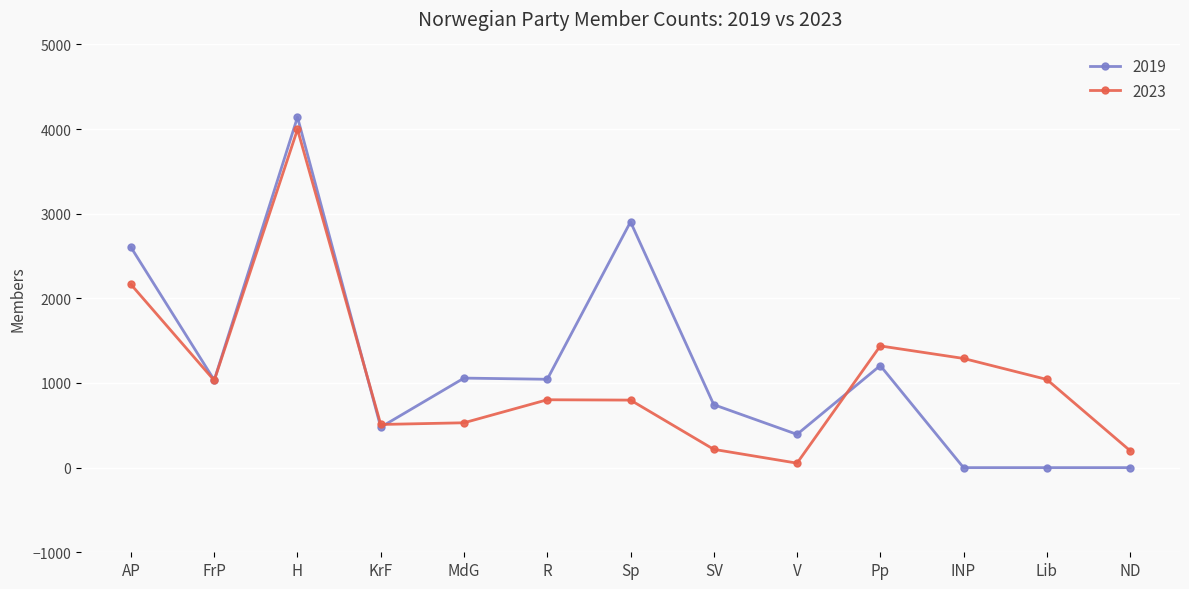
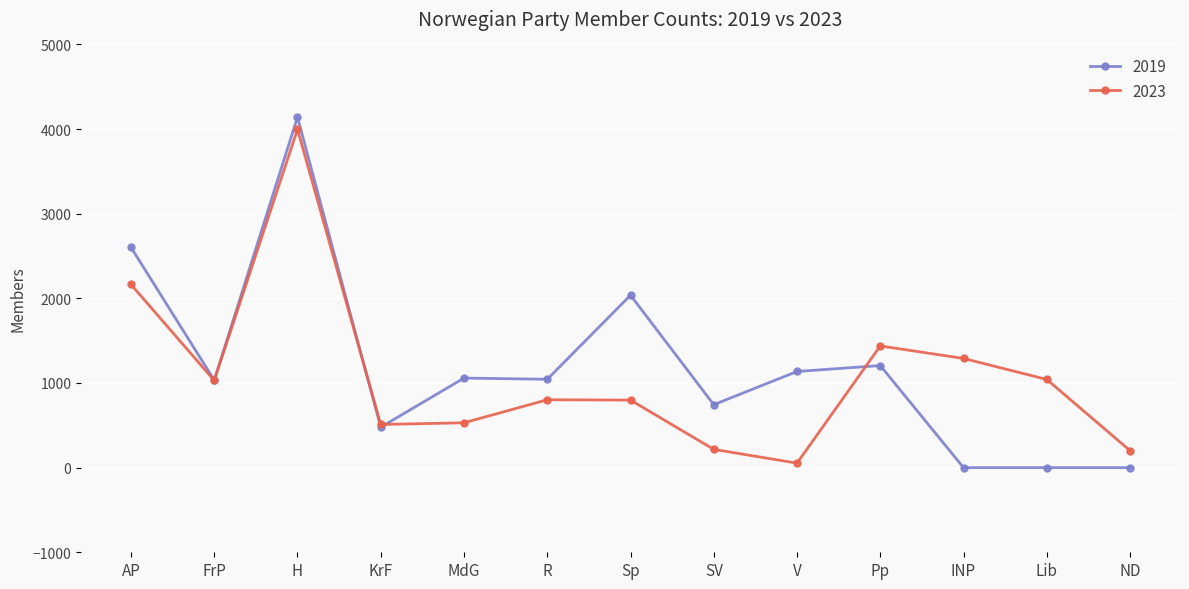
2019, Sp: 2900 -> 2000
2019, V: 400 -> 1100
